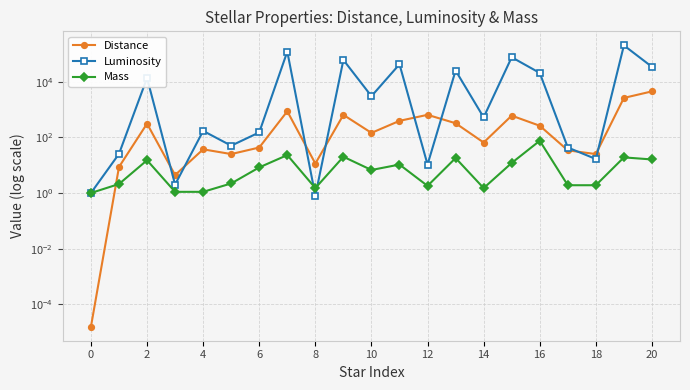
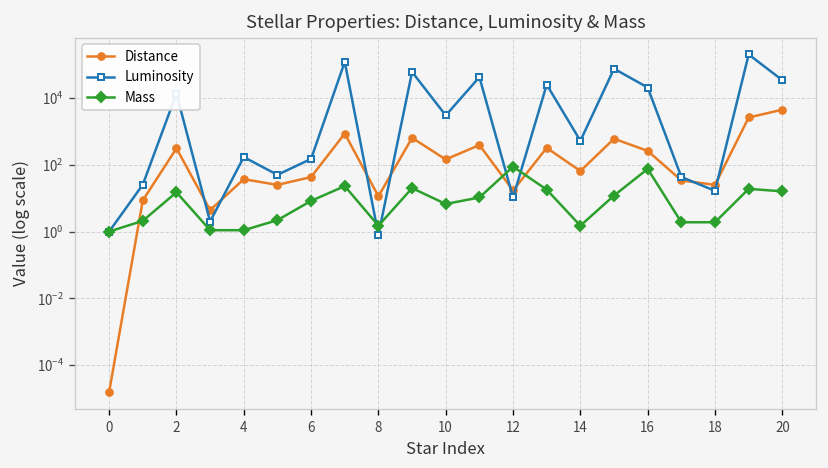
Distance, 12: 600 -> 20
Mass, 12: 2 -> 90
